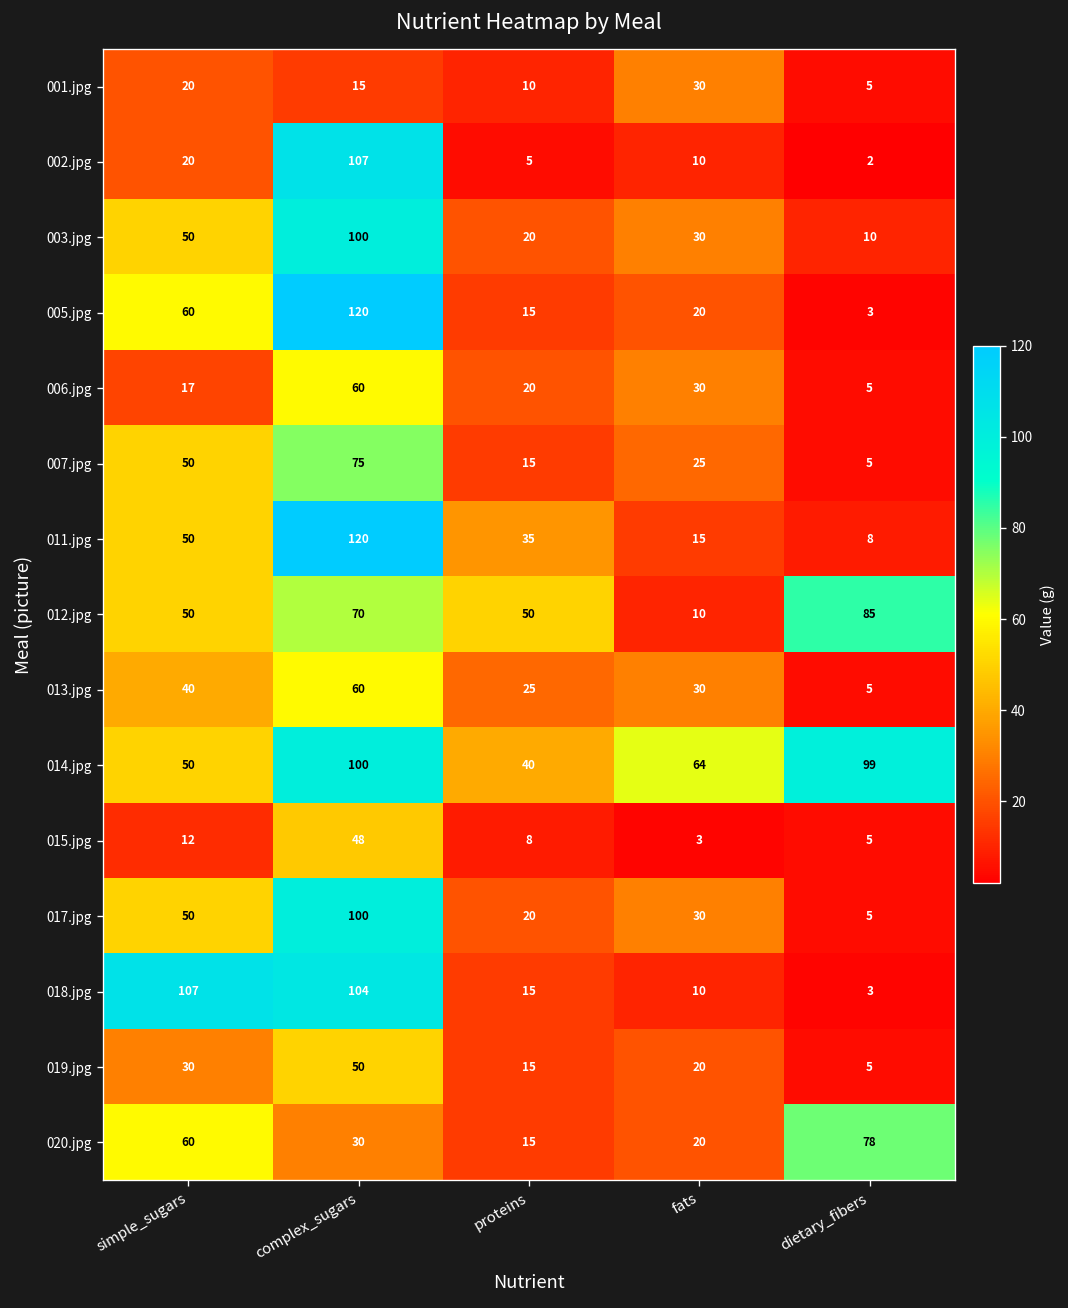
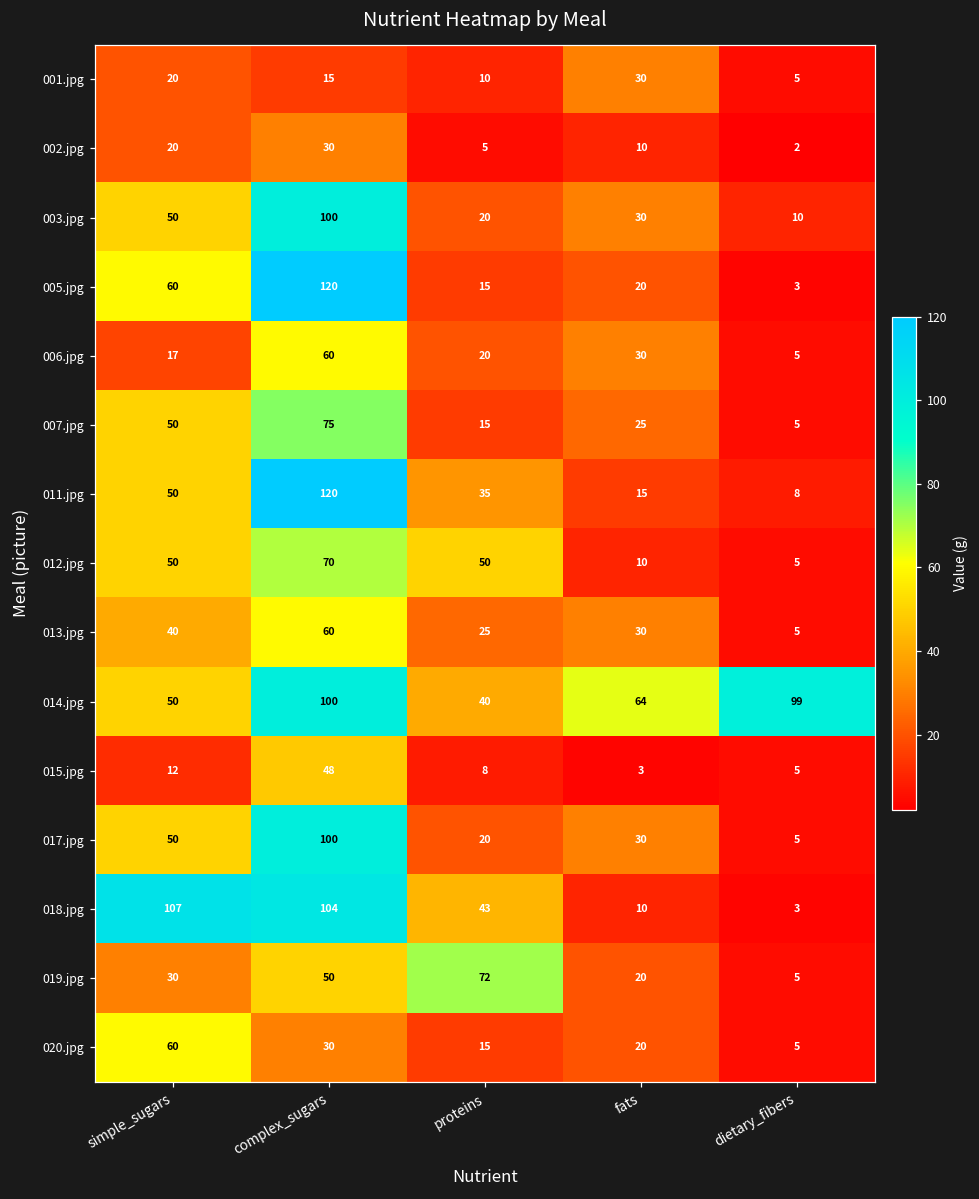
002.jpg, complex_sugars: 107 -> 30
012.jpg, dietary_fibers: 85 -> 5
018.jpg, proteins: 15 -> 43
019.jpg, proteins: 15 -> 72
020.jpg, dietary_fibers: 78 -> 5
